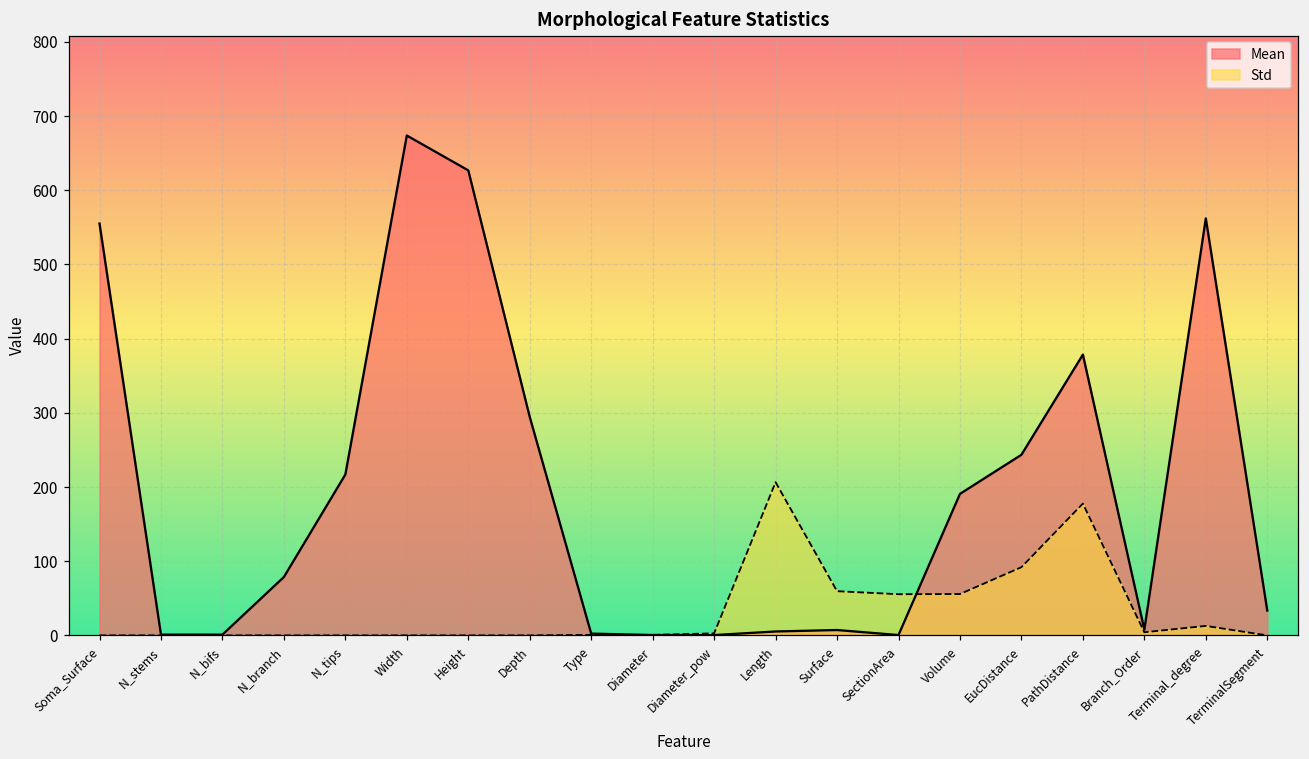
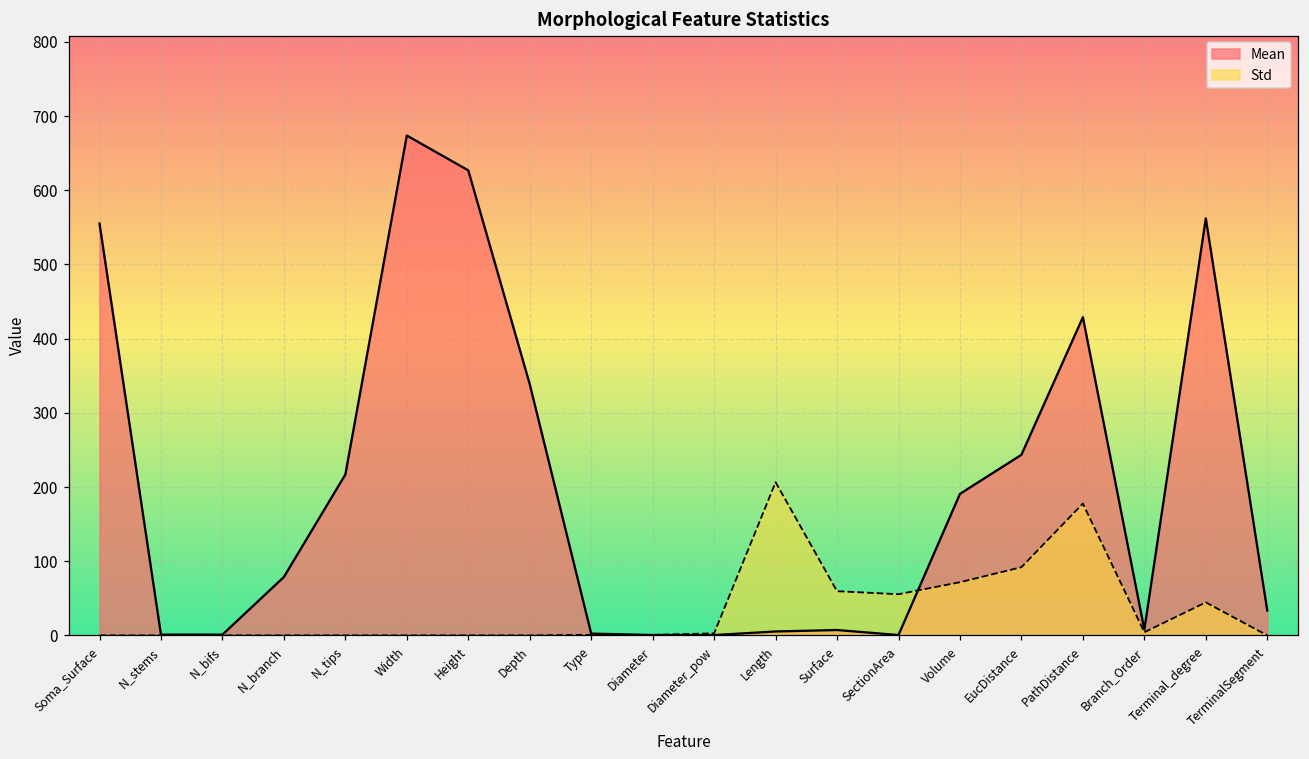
Mean, Depth: 290 -> 340
Std, Volume: 60 -> 70
Mean, PathDistance: 380 -> 430
Std, Terminal_degree: 10 -> 40
